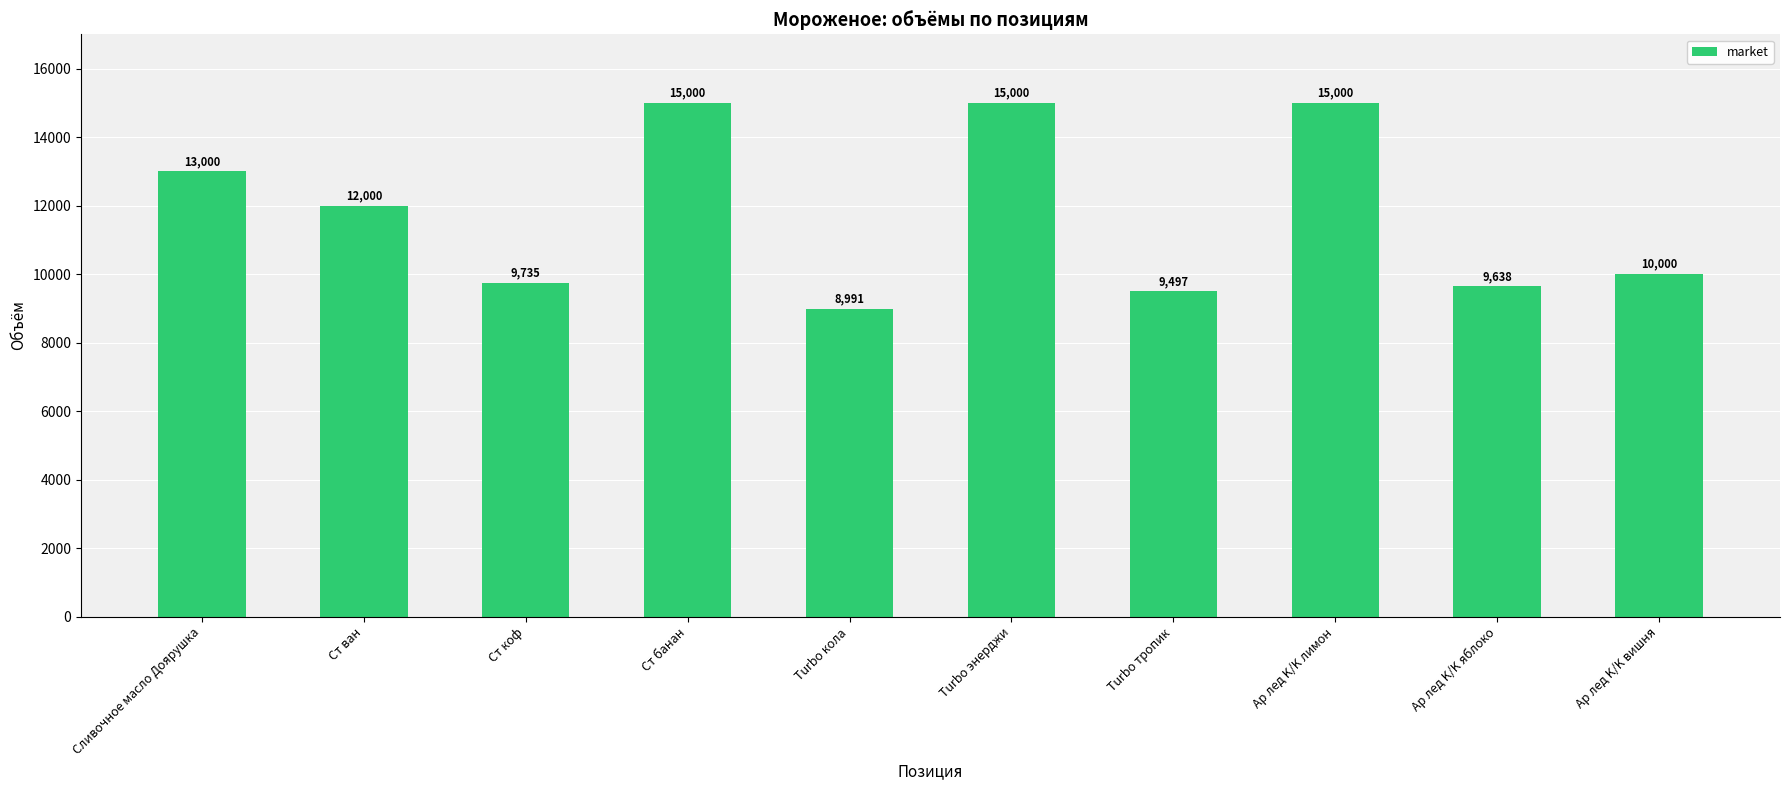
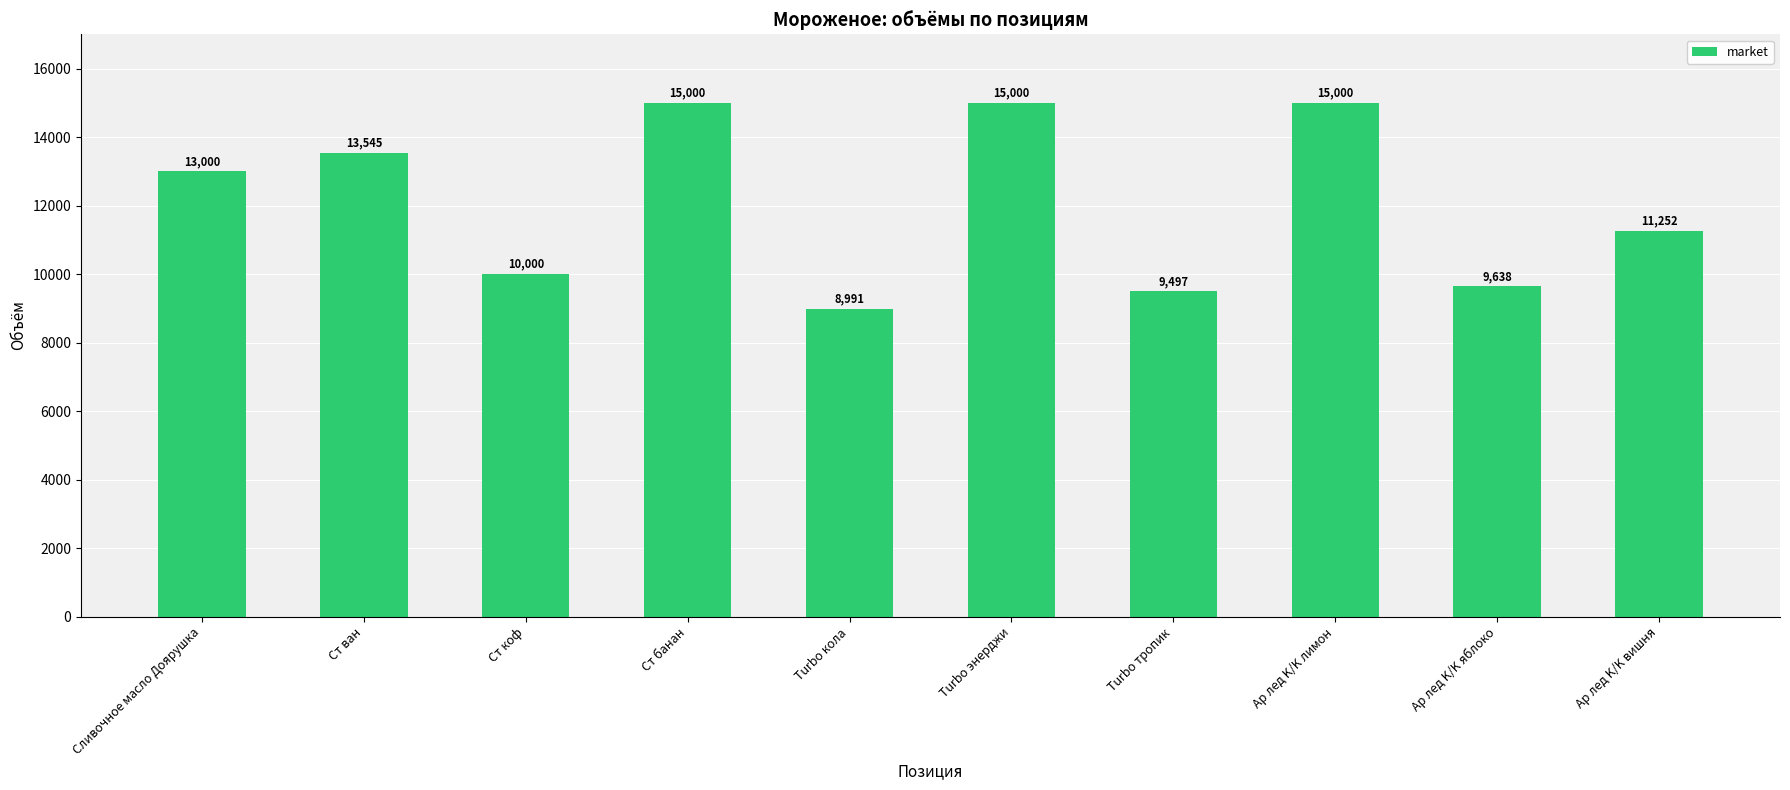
Ст ван: 12,000 -> 13,545
Ст коф: 9,735 -> 10,000
Ар лед K/K вишня: 10,000 -> 11,252
